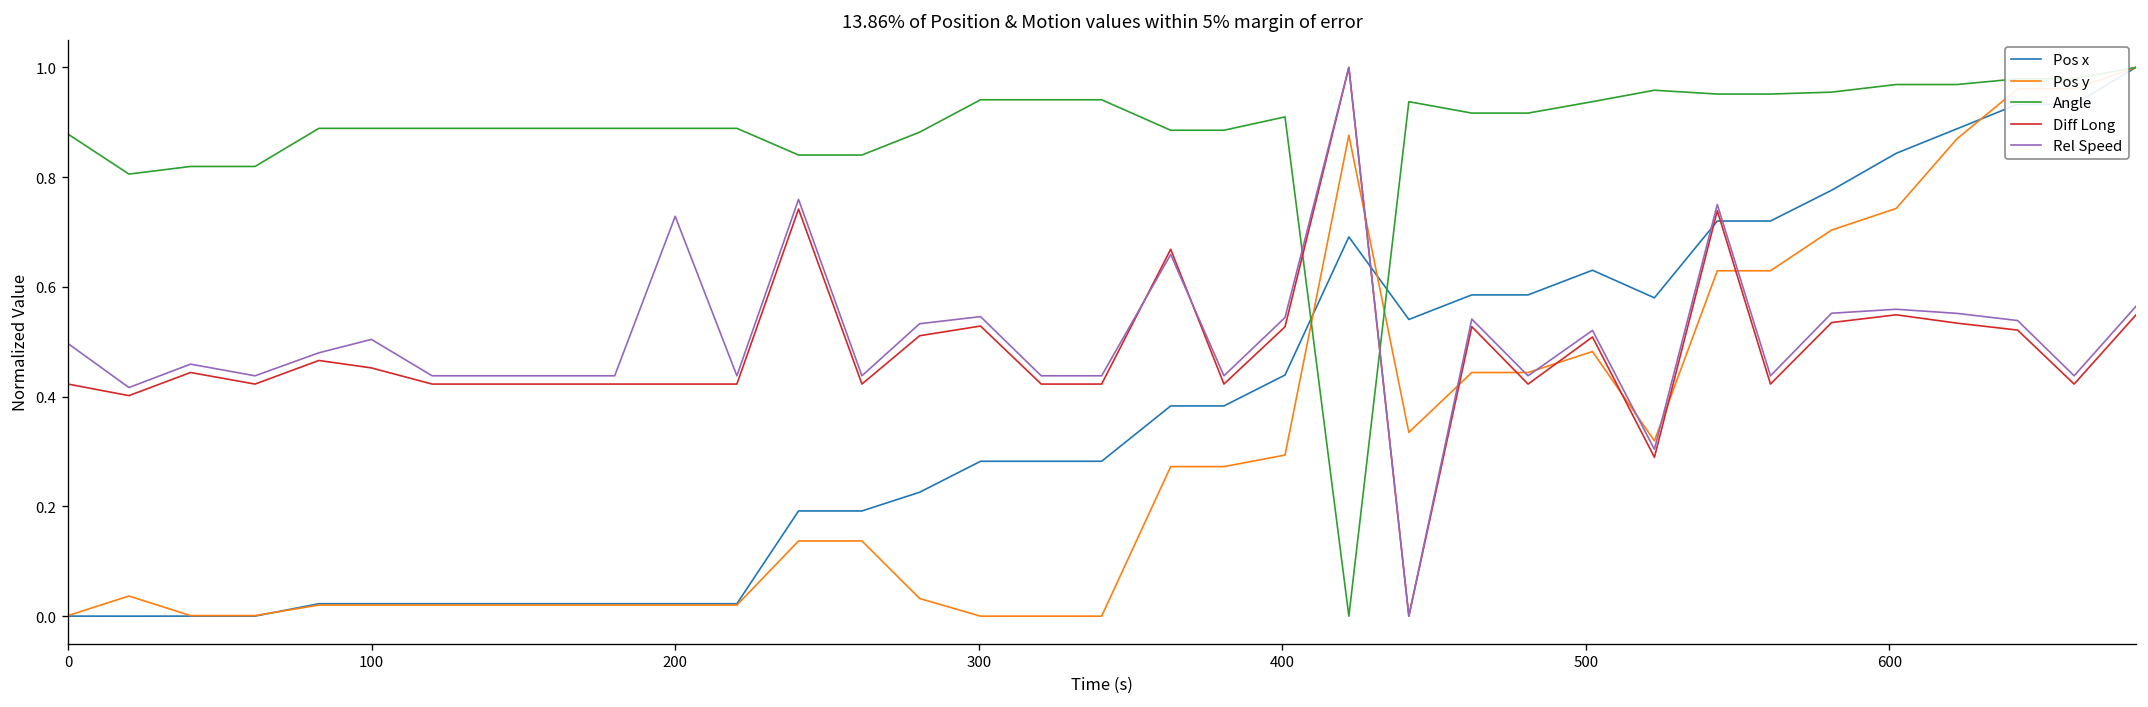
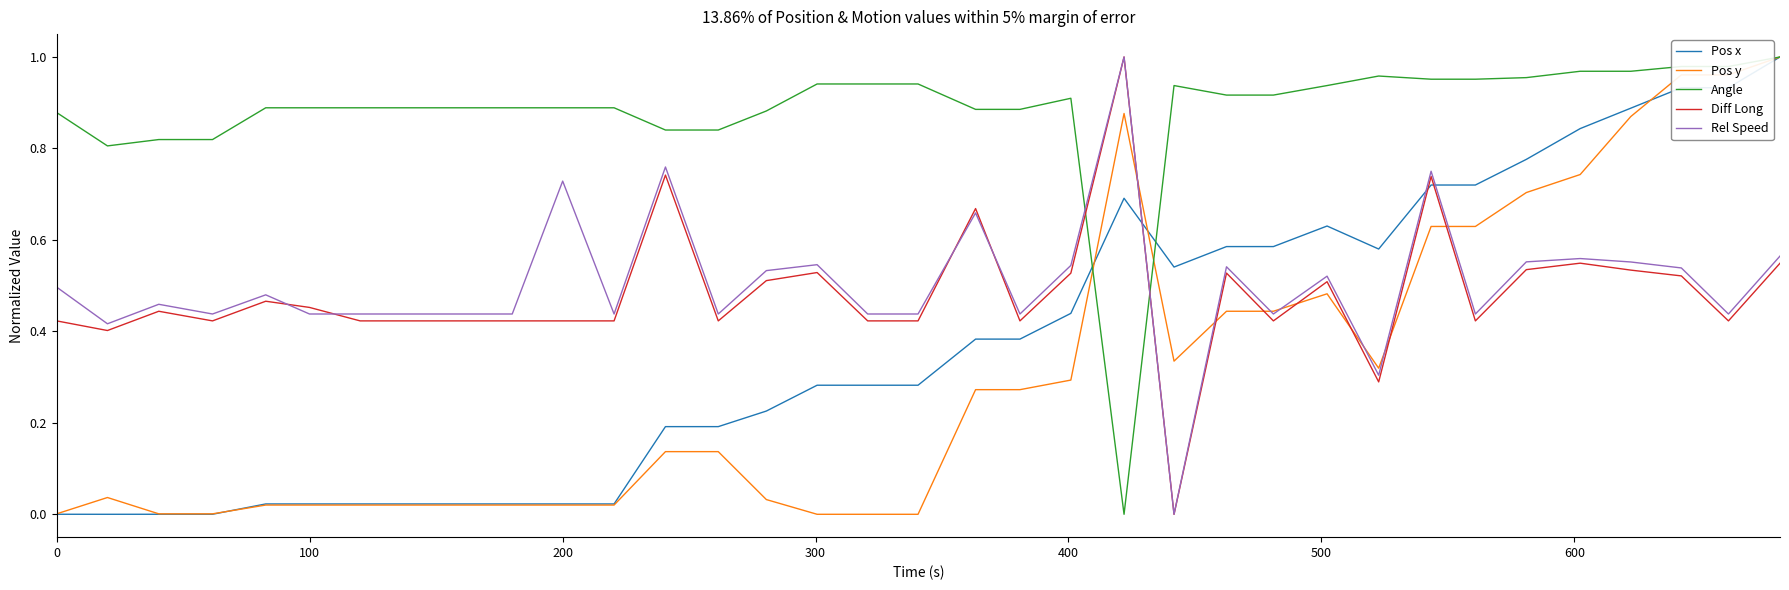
Rel Speed, 100: 0.50 -> 0.44
